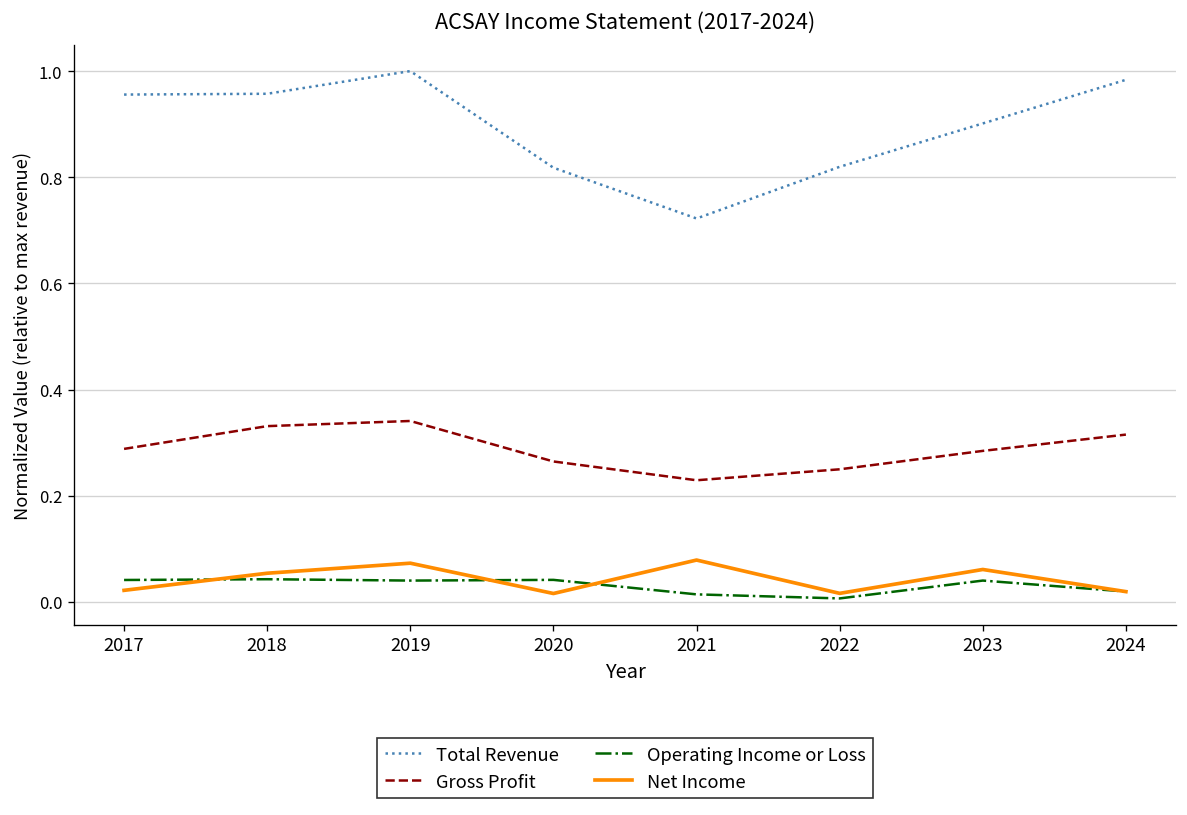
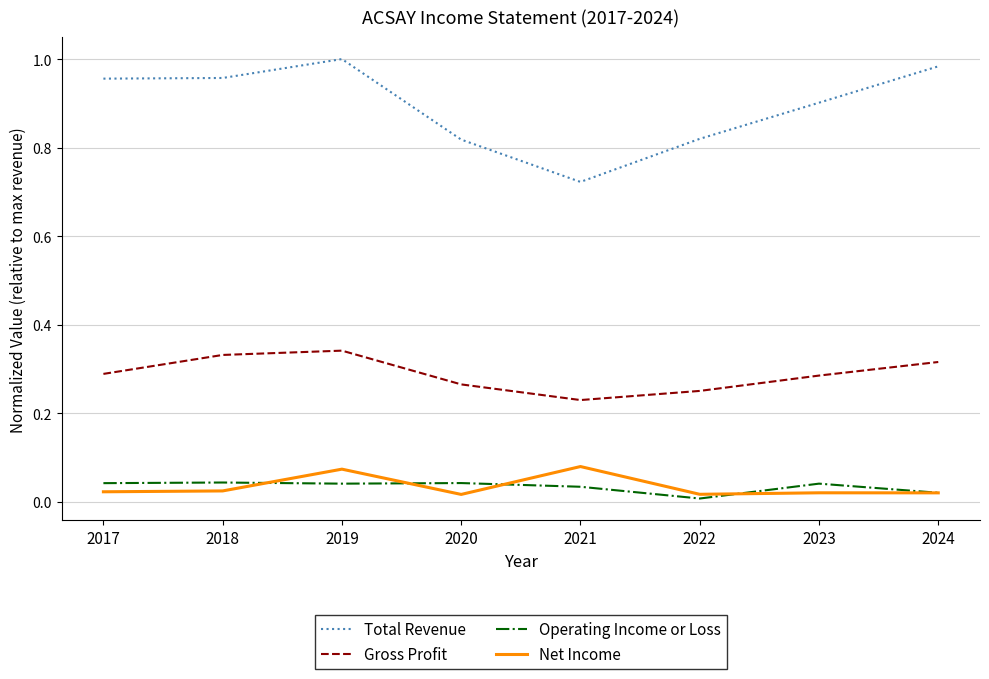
Net Income, 2018: 0.05 -> 0.02
Operating Income or Loss, 2021: 0.01 -> 0.03
Net Income, 2023: 0.06 -> 0.02
